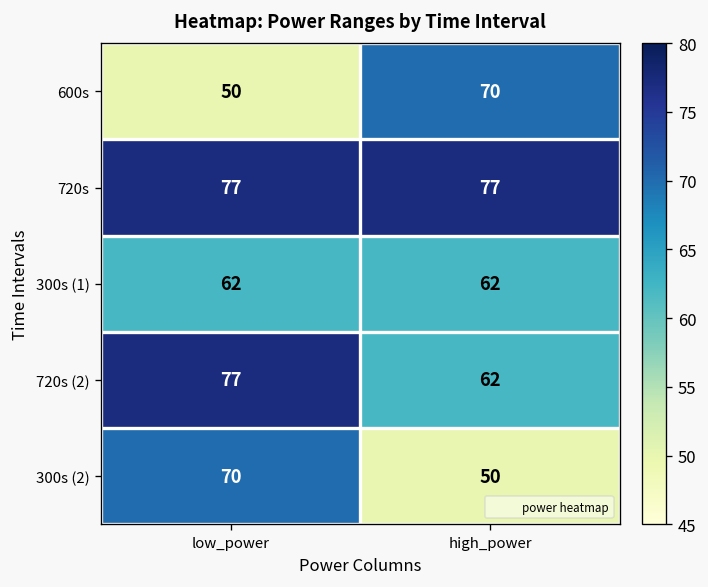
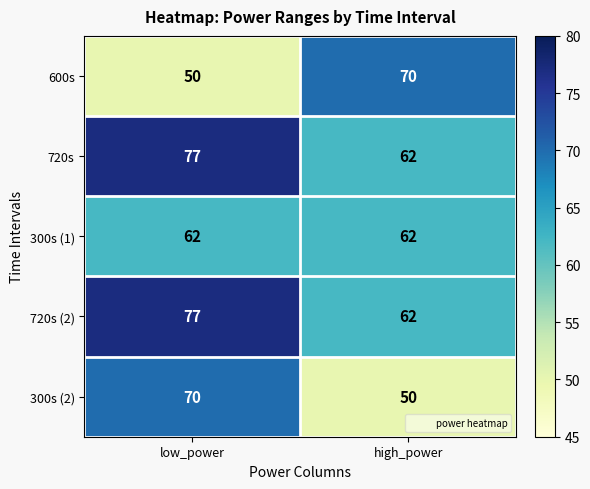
720s, high_power: 77 -> 62
